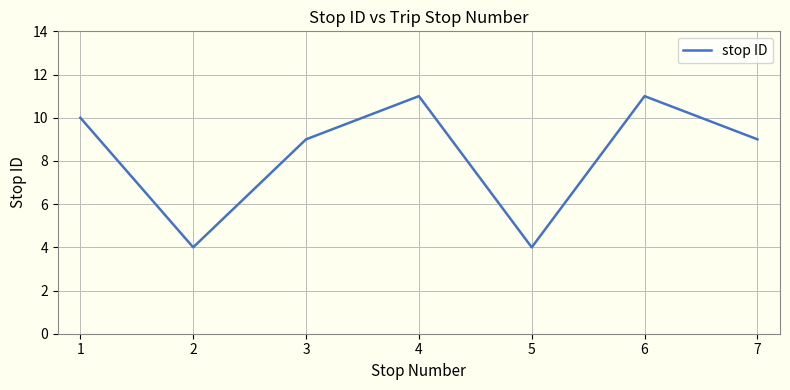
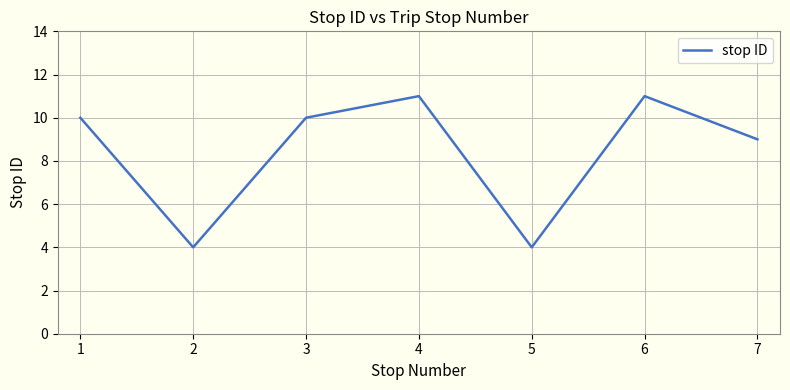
3: 9 -> 10
